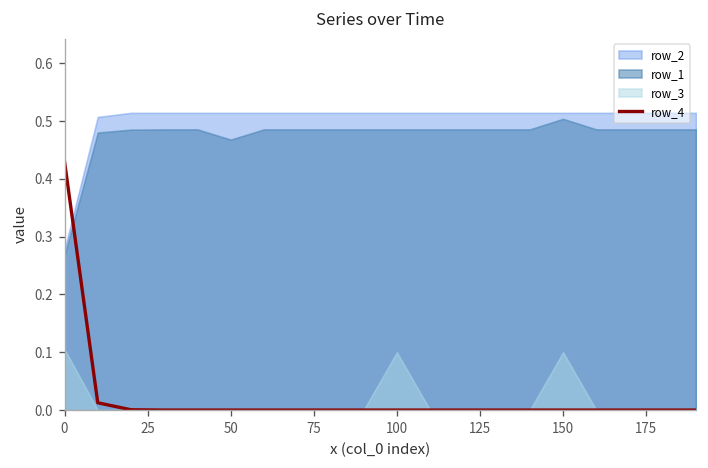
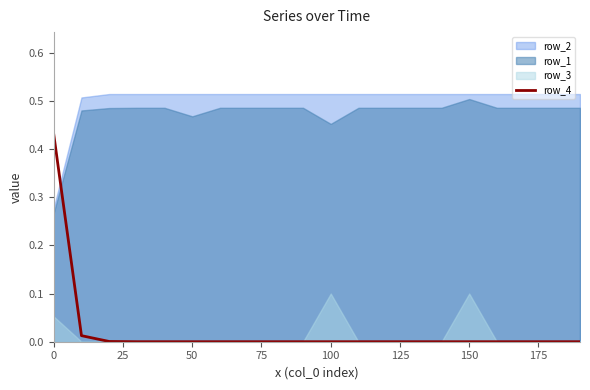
row_3, 0: 0.11 -> 0.05
row_1, 100: 0.49 -> 0.45
